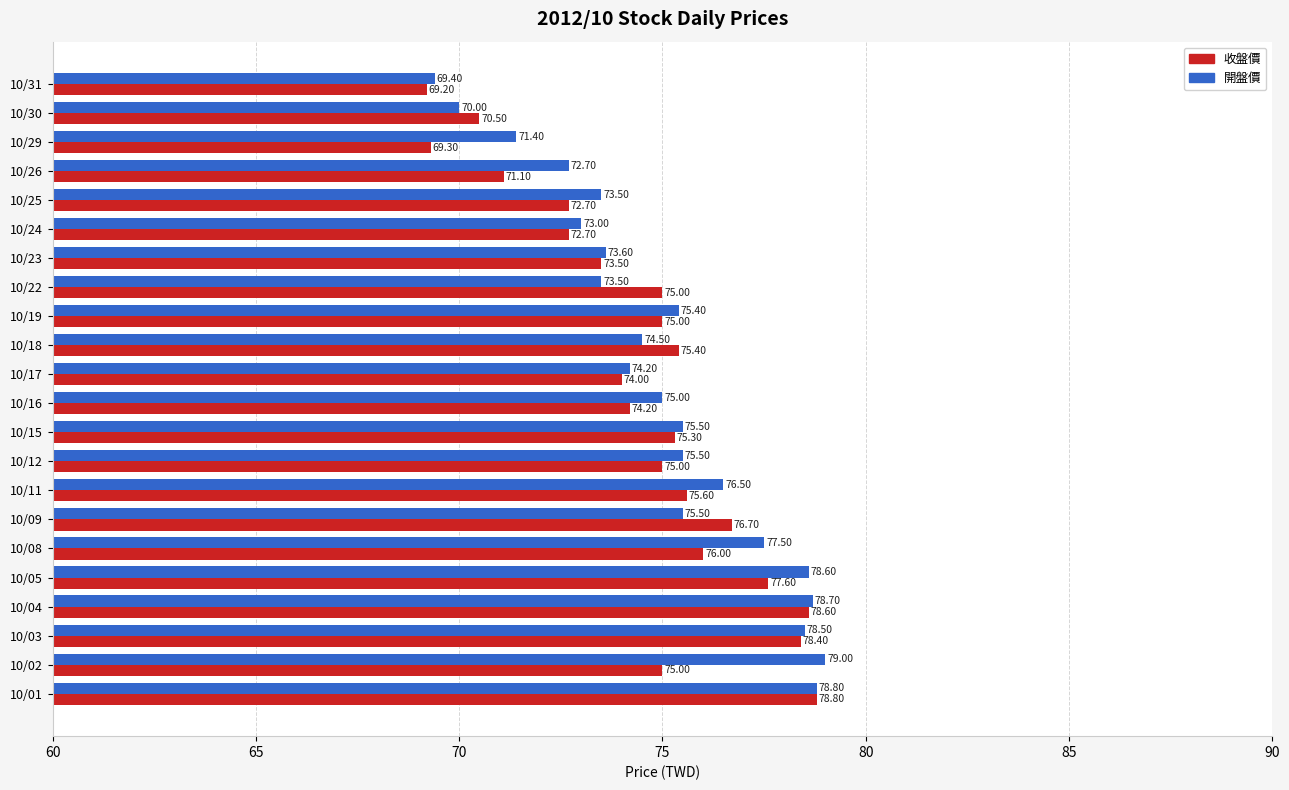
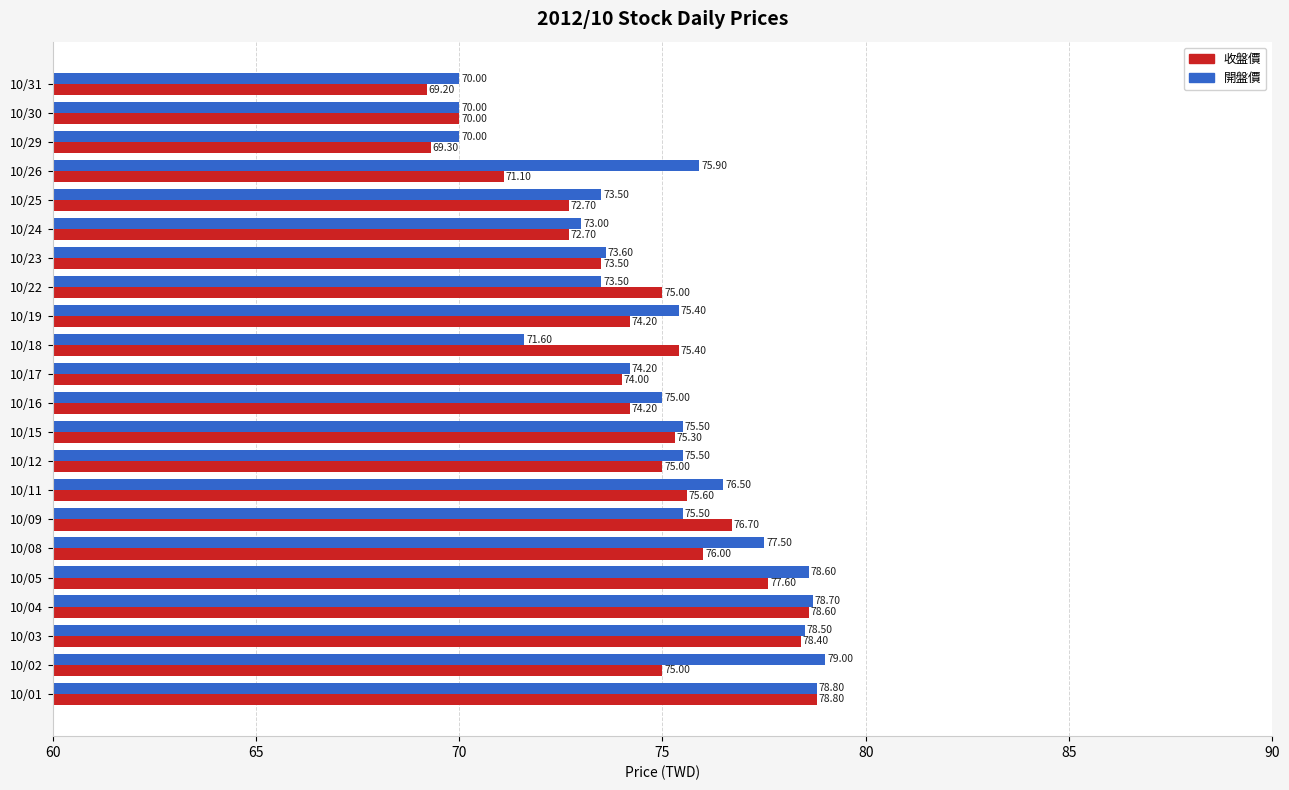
開盤價, 10/31: 69.40 -> 70.00
收盤價, 10/30: 70.50 -> 70.00
開盤價, 10/29: 71.40 -> 70.00
開盤價, 10/26: 72.70 -> 75.90
收盤價, 10/19: 75.00 -> 74.20
開盤價, 10/18: 74.50 -> 71.60
